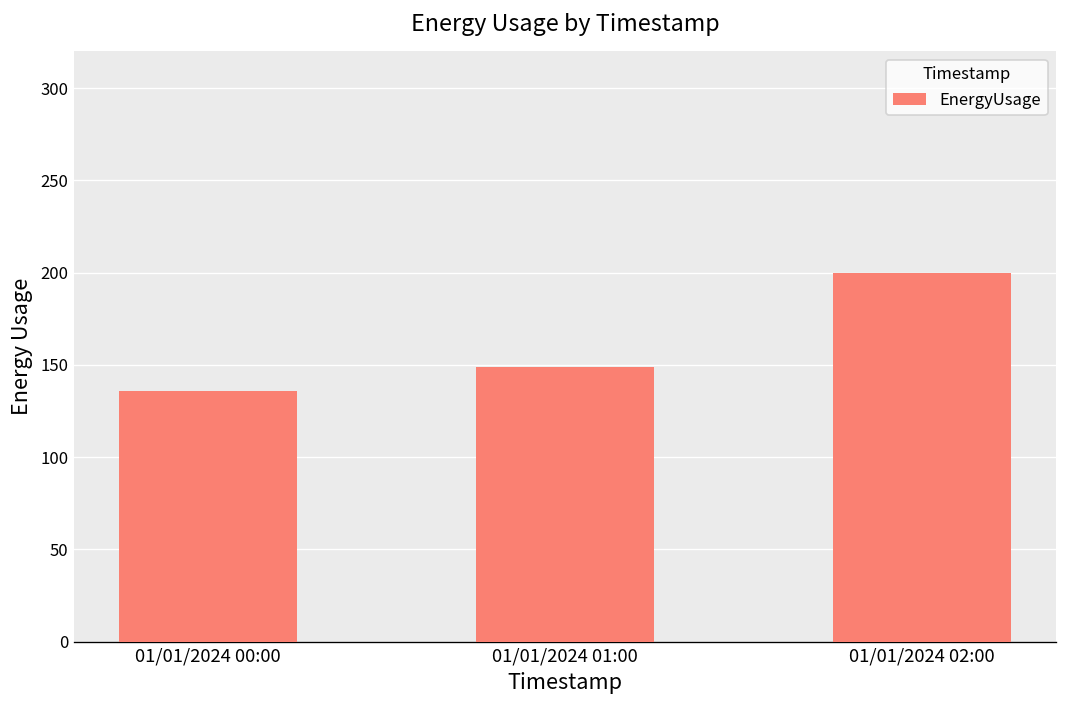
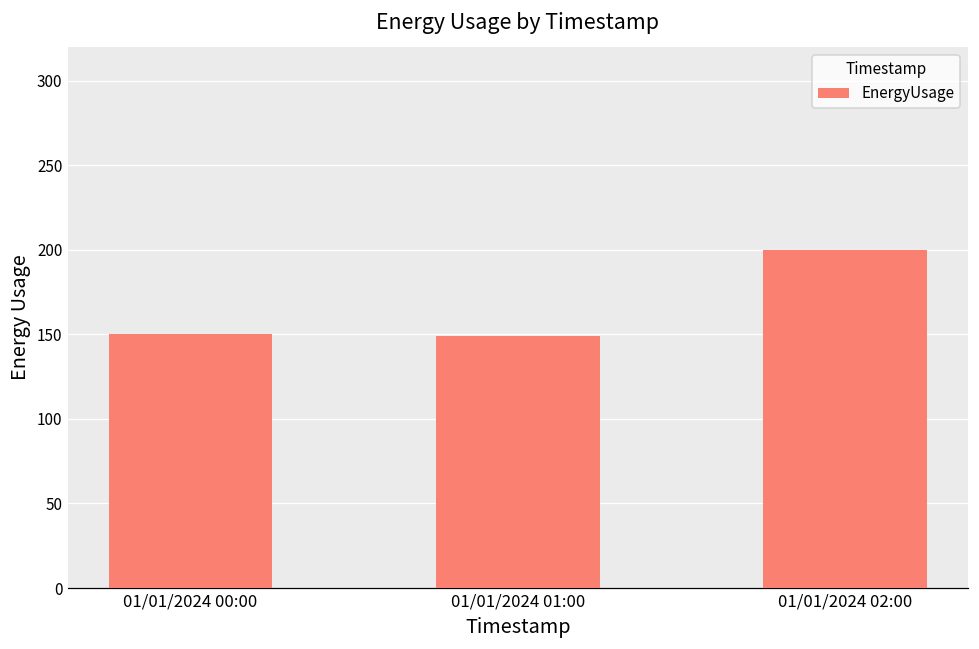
01/01/2024 00:00: 136 -> 150
